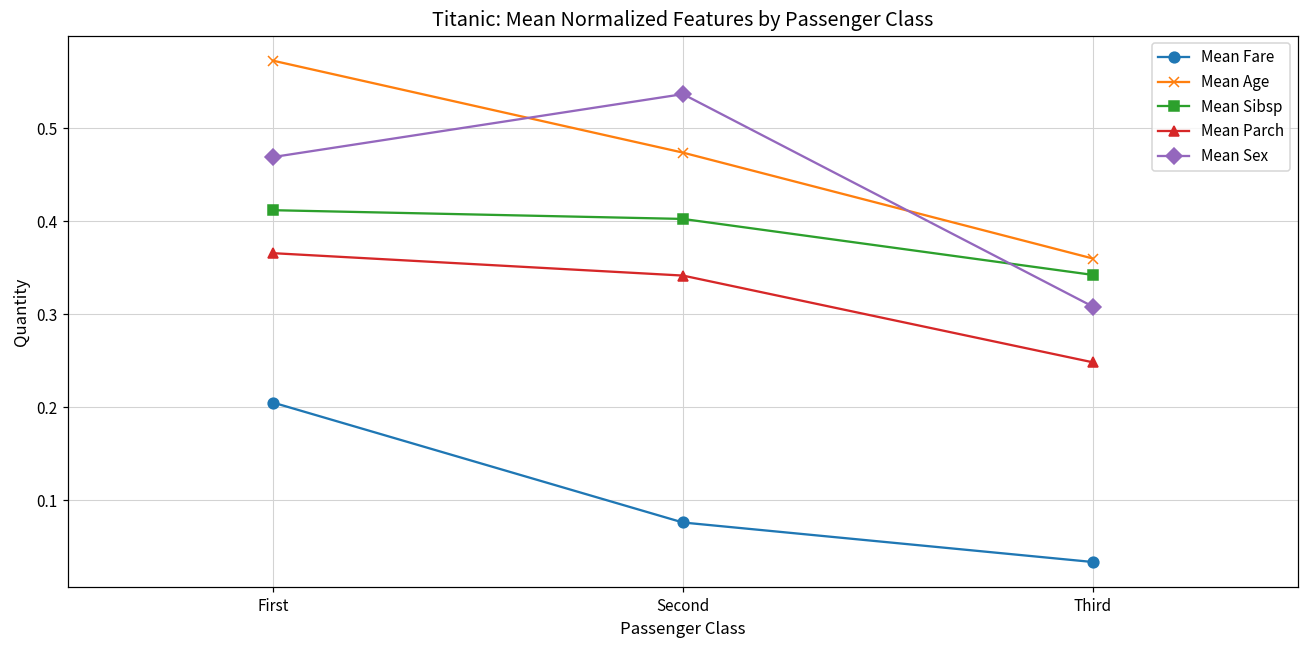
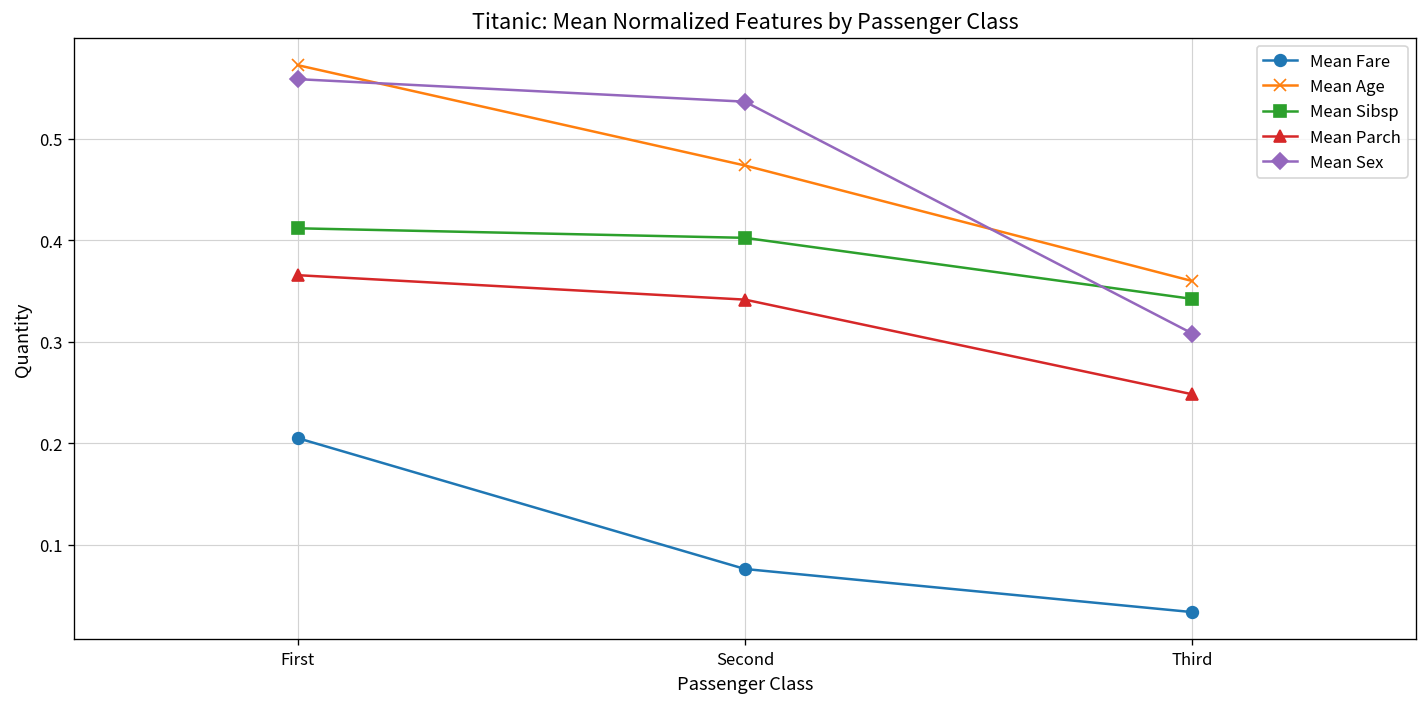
Mean Sex, First: 0.47 -> 0.56
